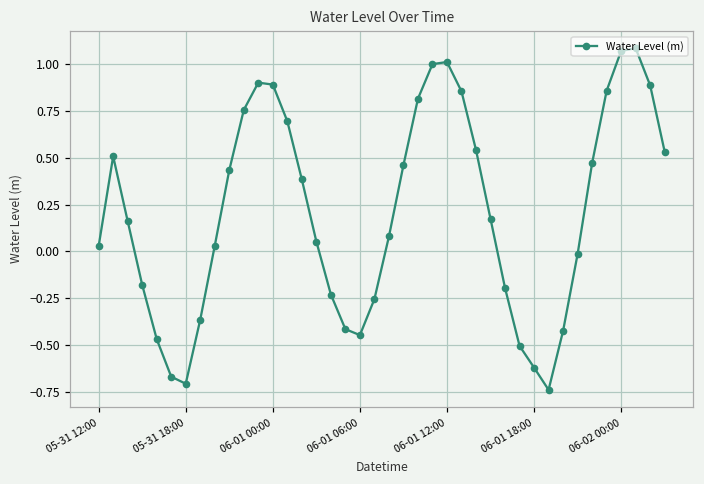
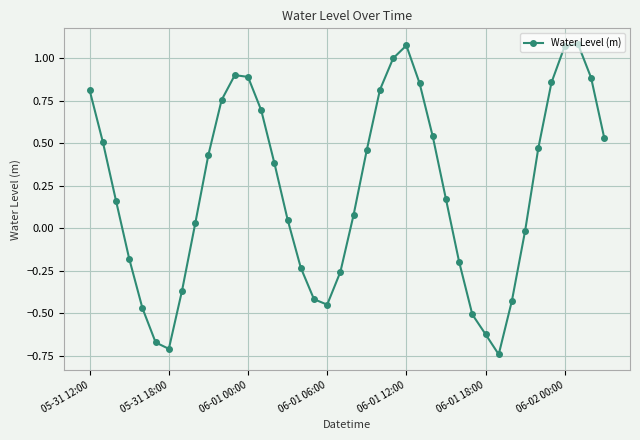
05-31 12:00: 0.03 -> 0.81
06-01 12:00: 1.01 -> 1.08
